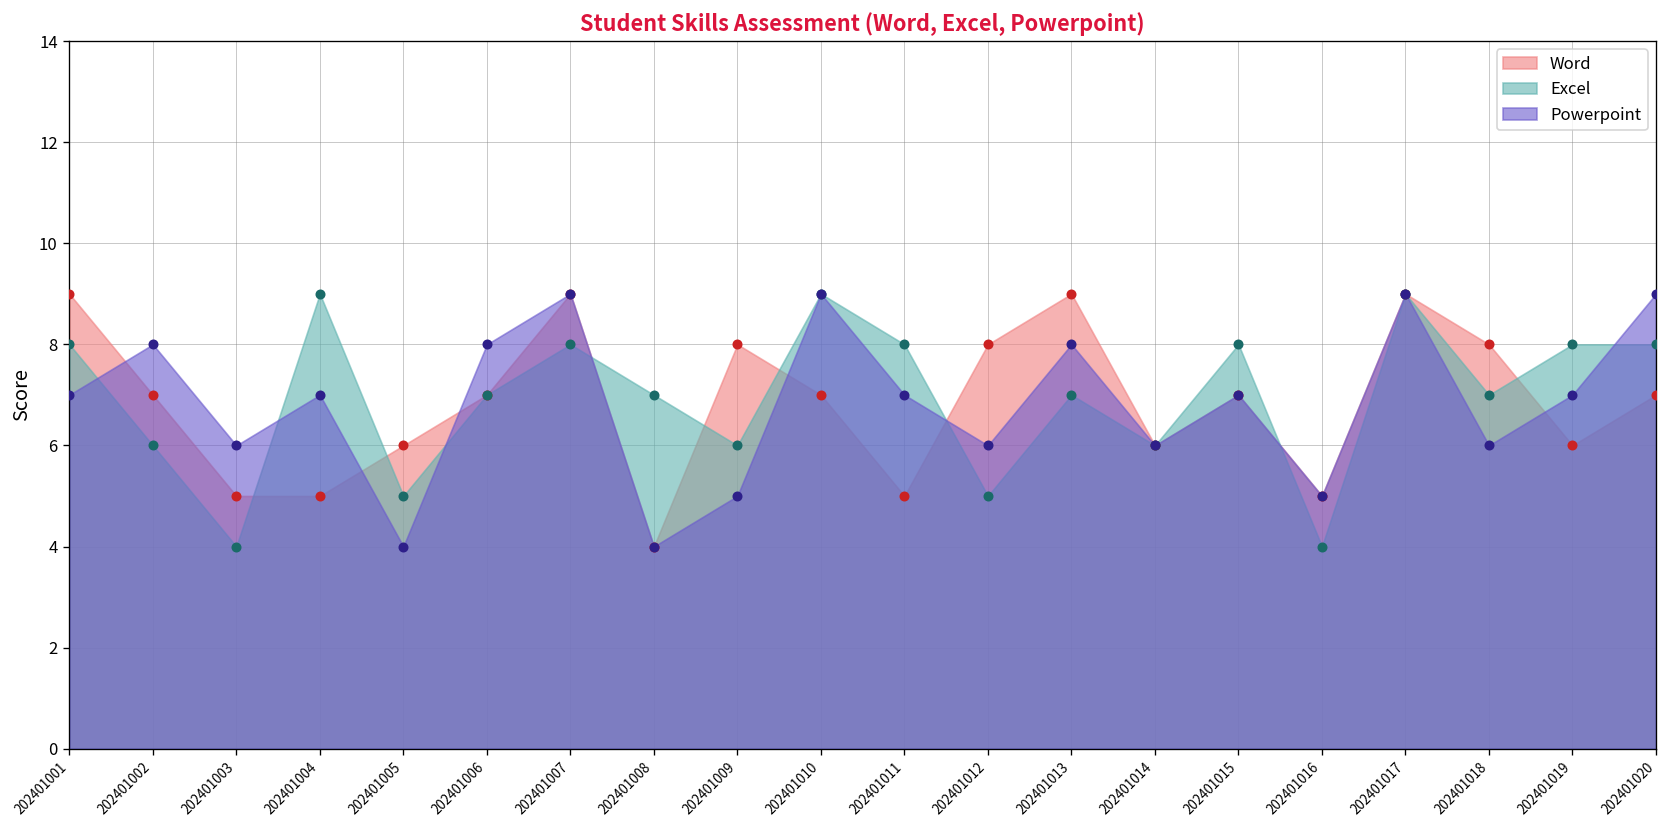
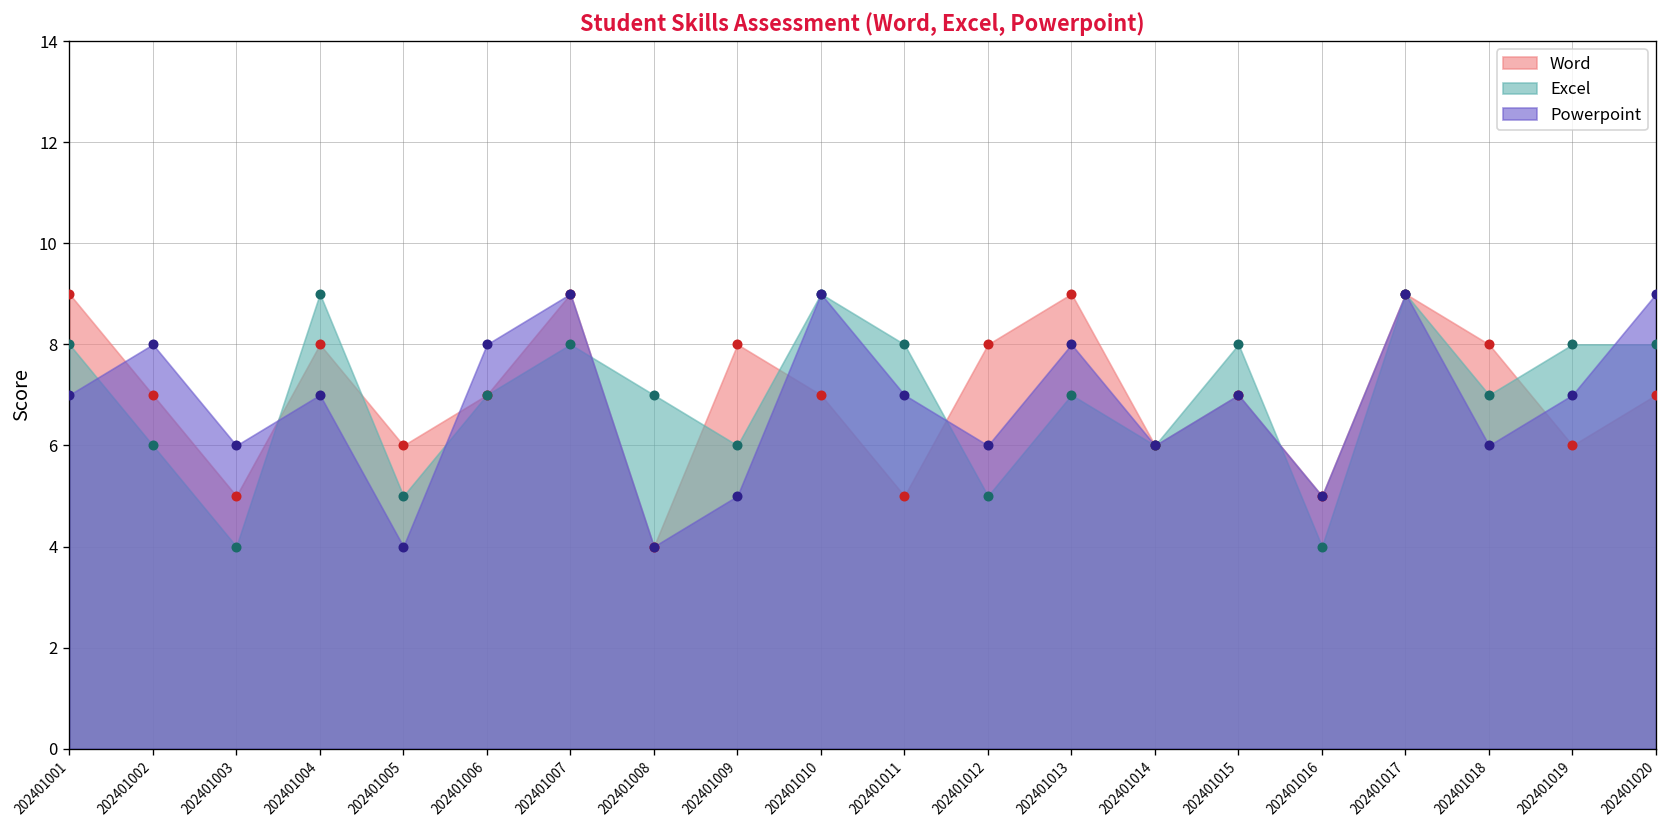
Word, 202401004: 5 -> 8
